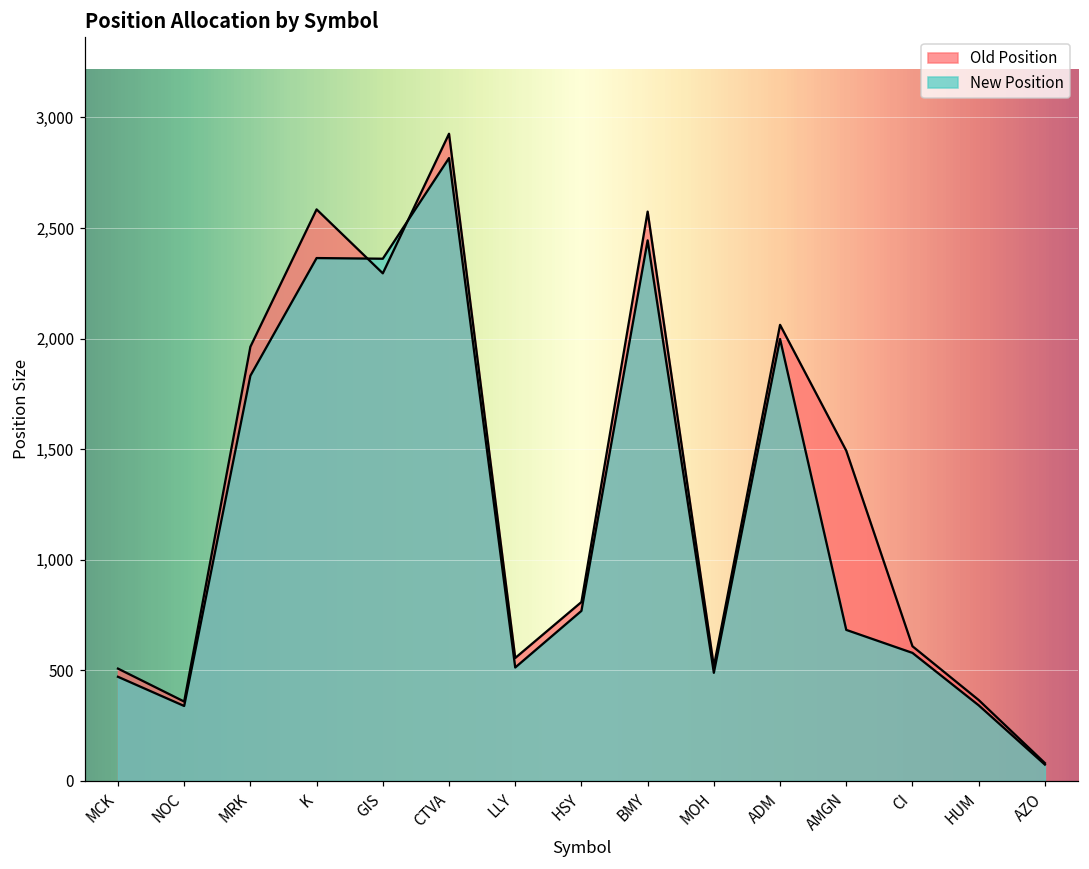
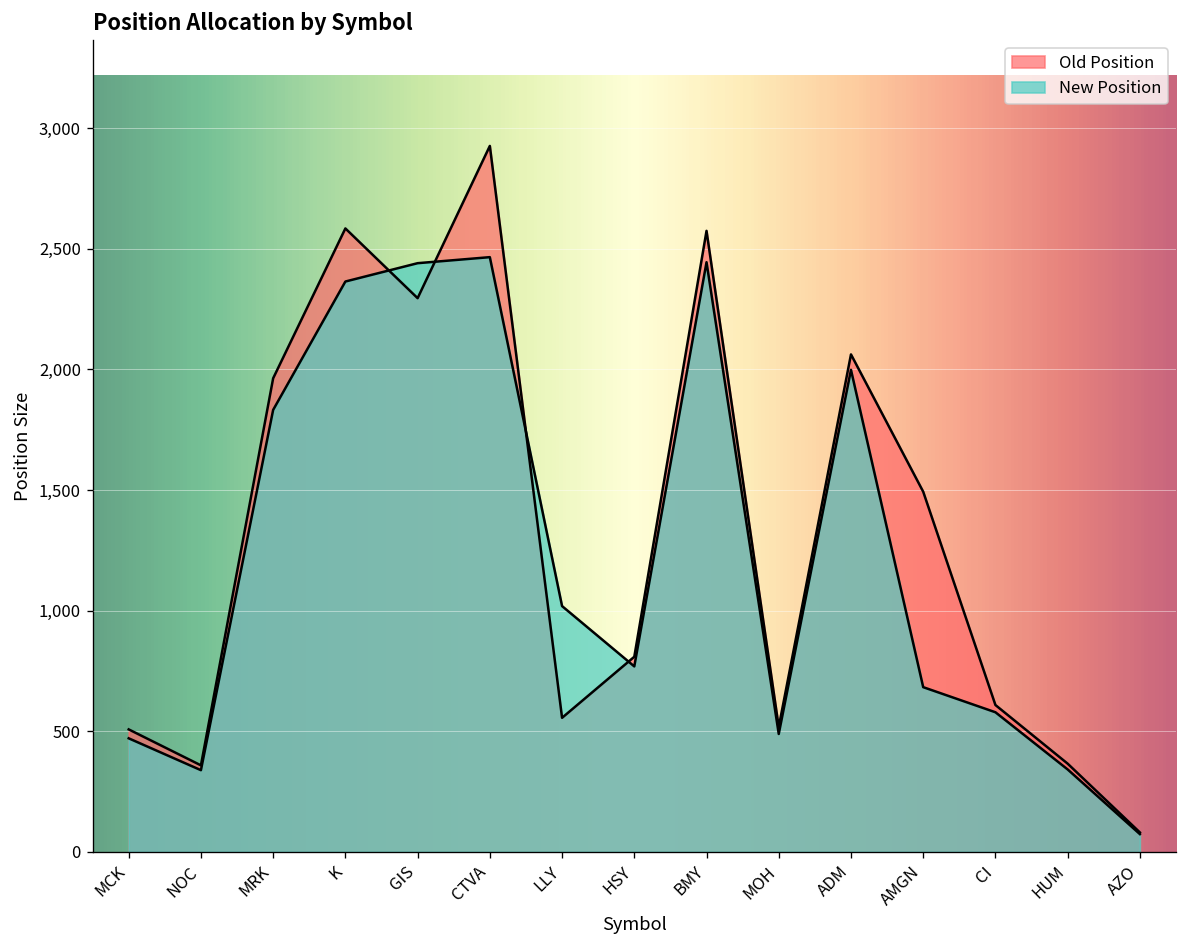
New Position, GIS: 2,360 -> 2,440
New Position, CTVA: 2,820 -> 2,470
New Position, LLY: 510 -> 1,020
